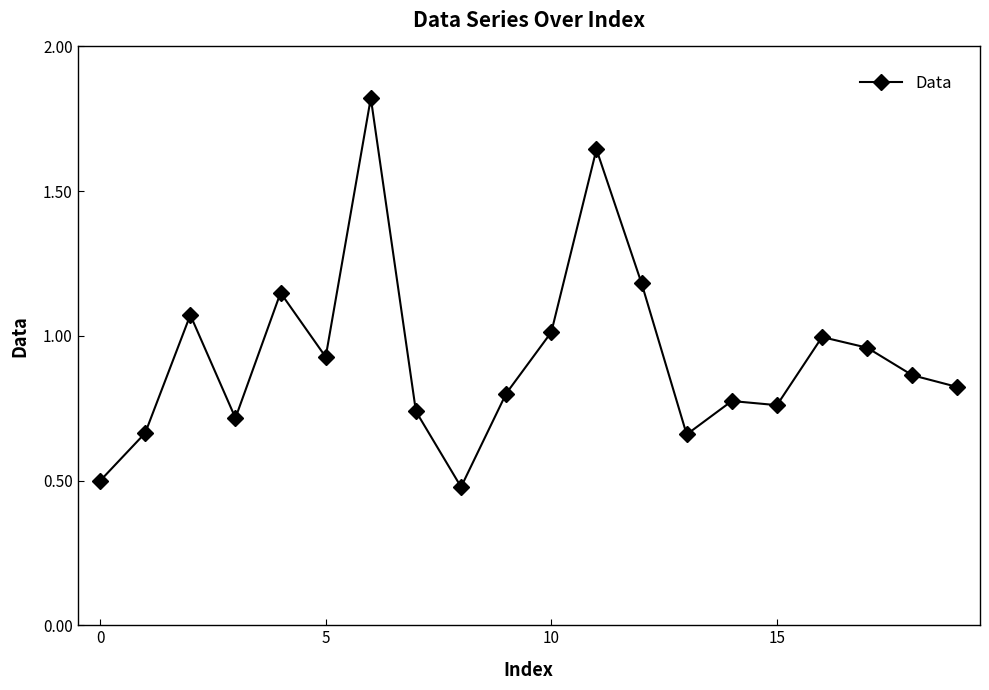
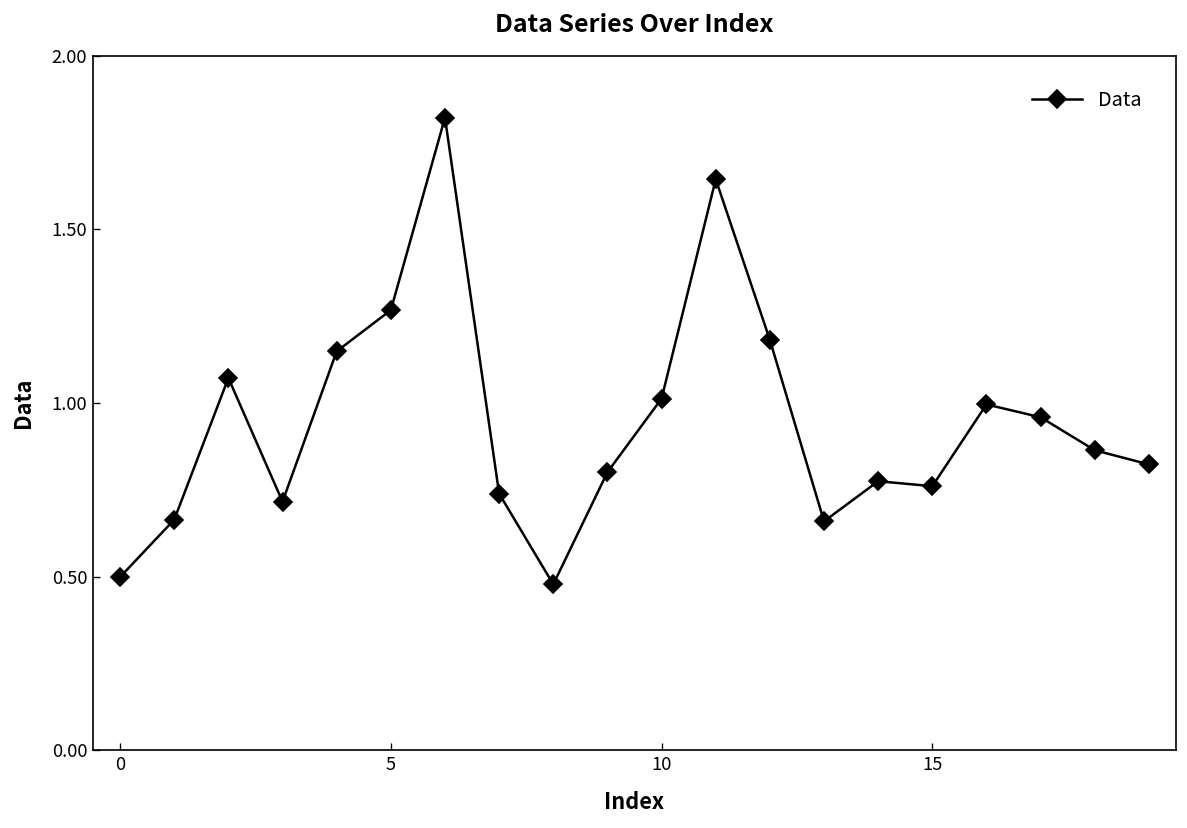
5: 0.93 -> 1.27
